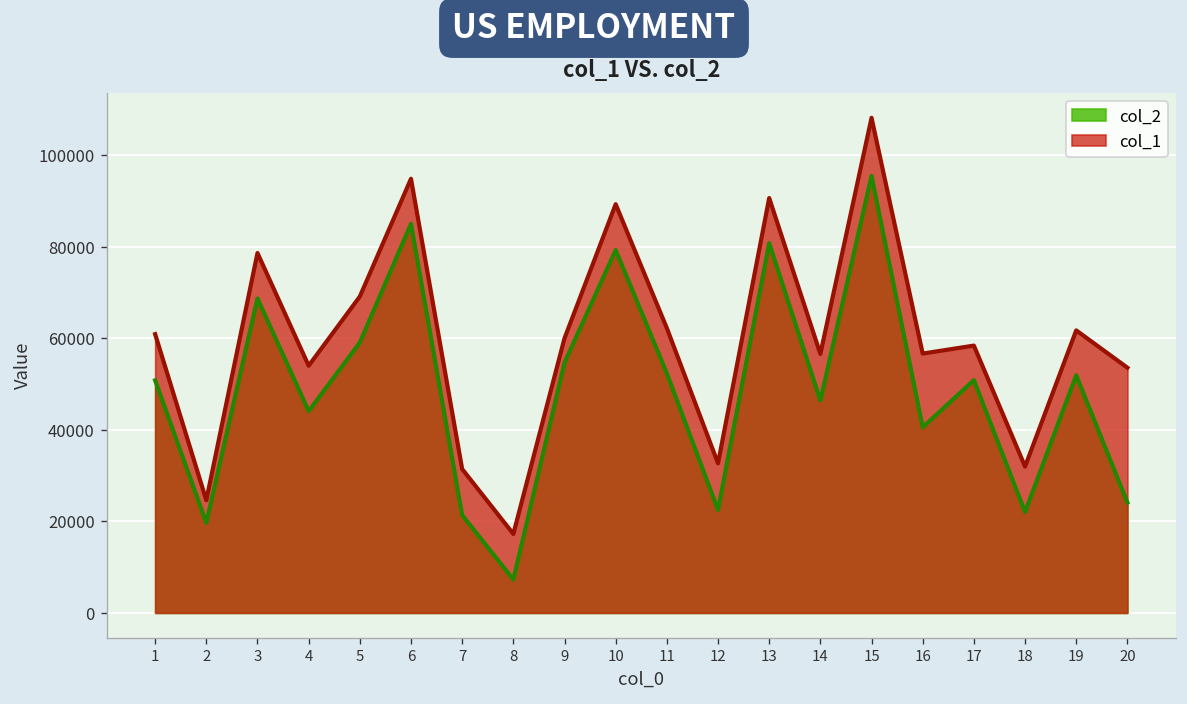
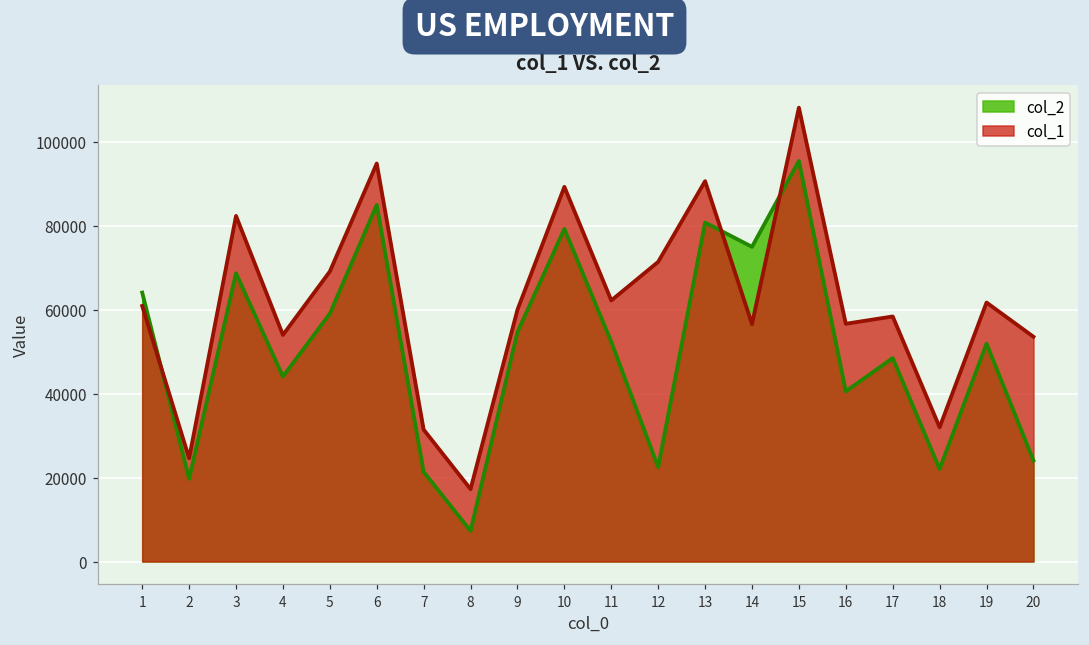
col_2, 1: 51000 -> 64000
col_1, 3: 79000 -> 82000
col_1, 12: 33000 -> 71000
col_2, 14: 46000 -> 75000
col_2, 17: 51000 -> 48000
